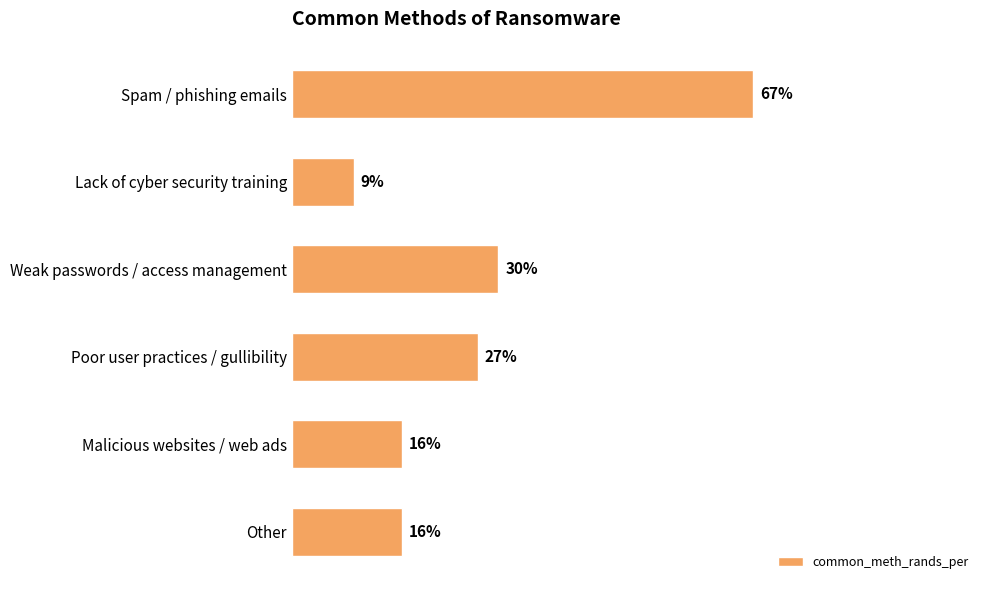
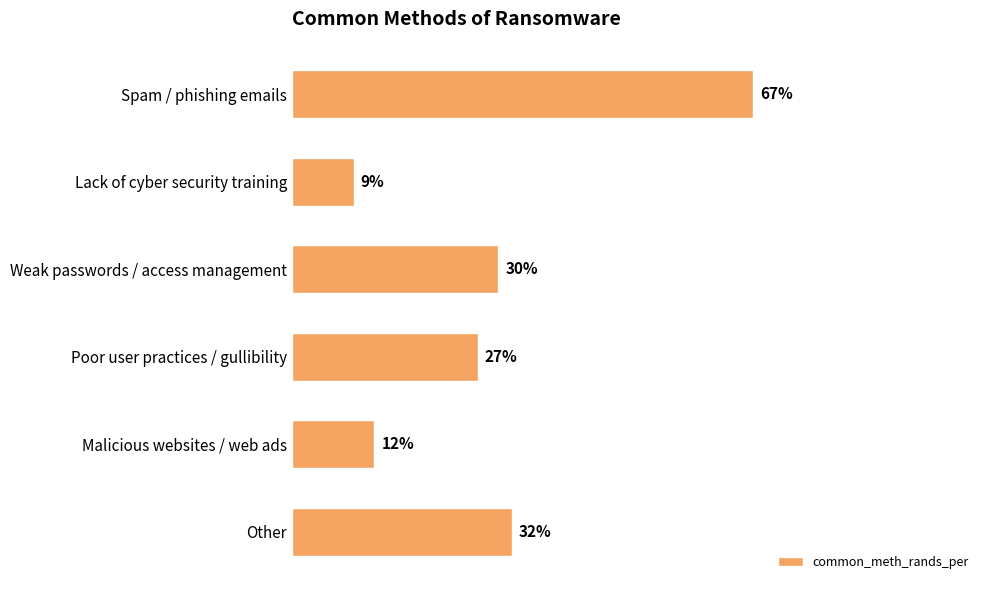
Malicious websites / web ads: 16% -> 12%
Other: 16% -> 32%
